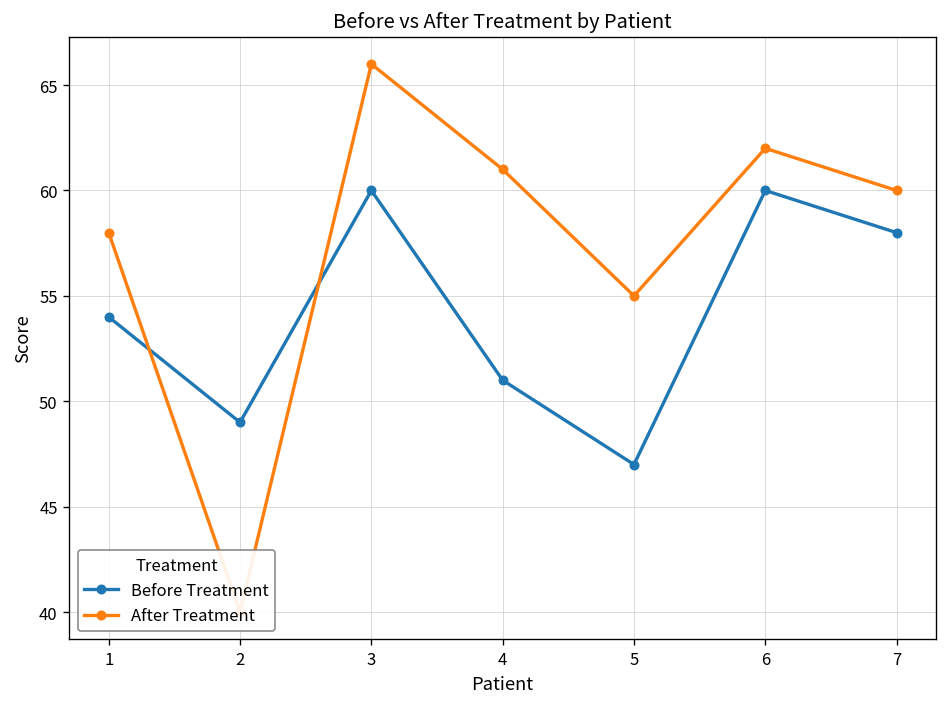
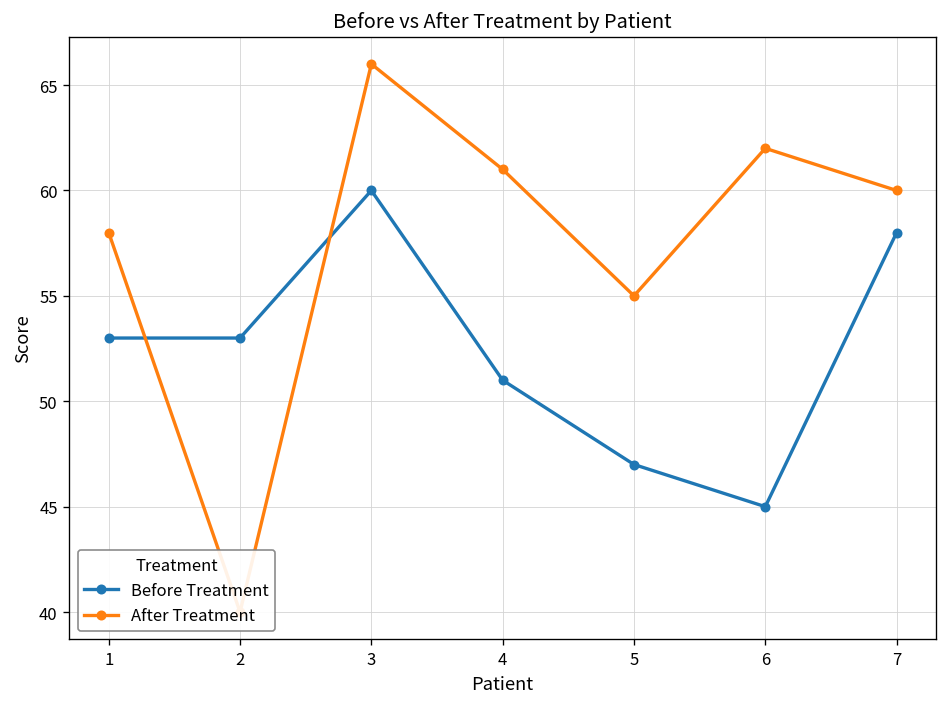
Before Treatment, 1: 54 -> 53
Before Treatment, 2: 49 -> 53
Before Treatment, 6: 60 -> 45
